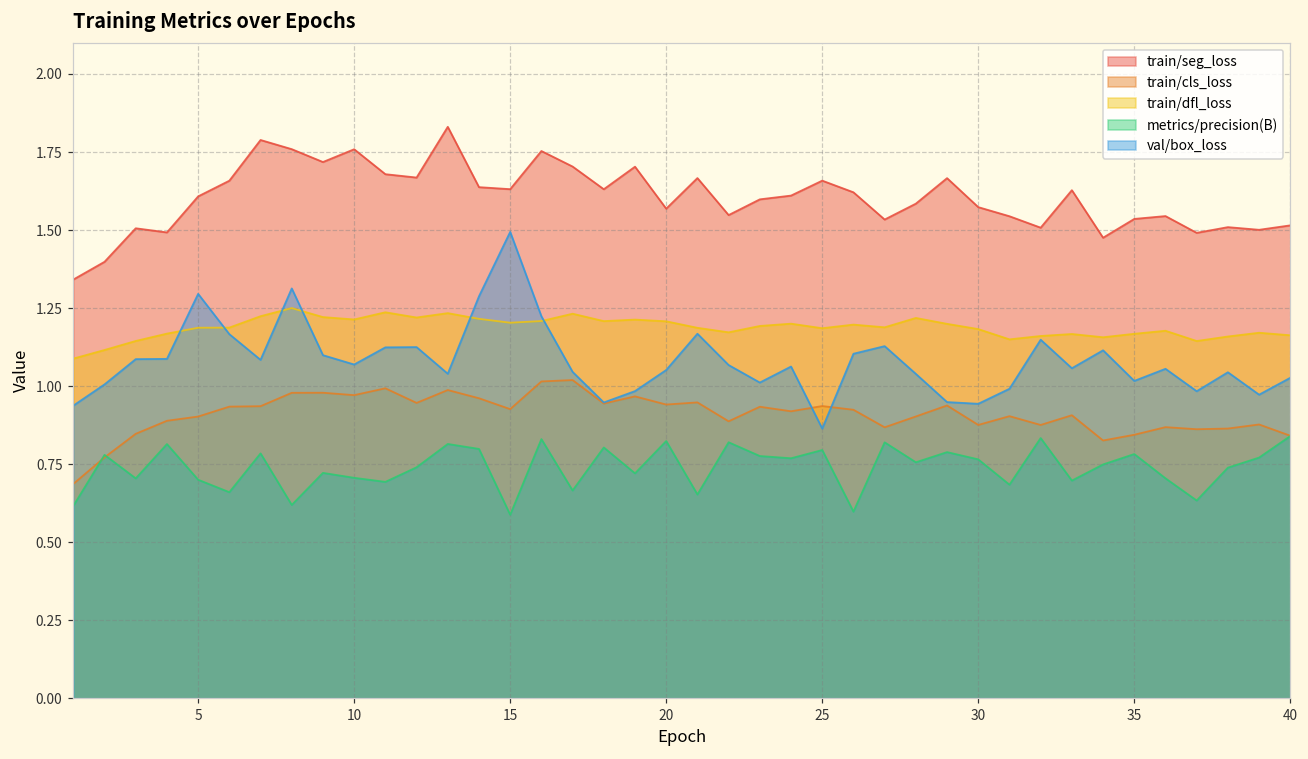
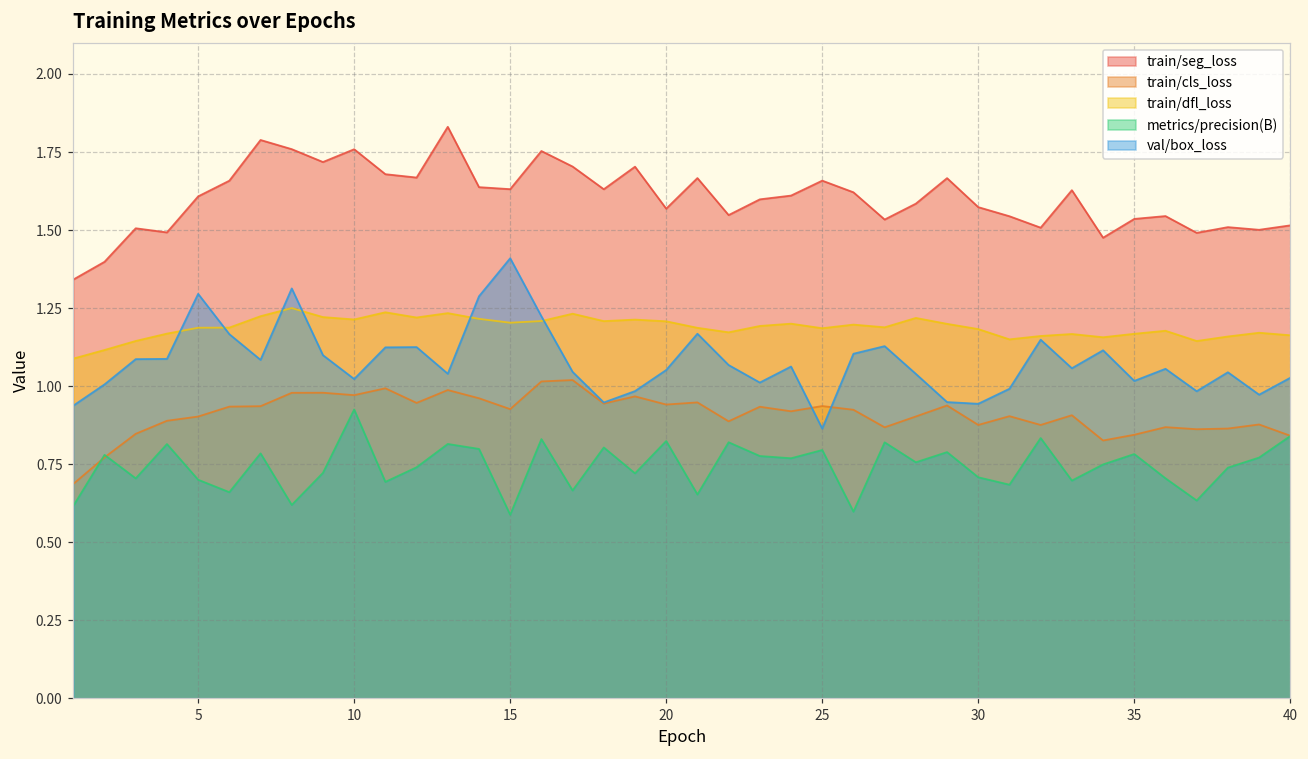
metrics/precision(B), 10: 0.71 -> 0.92
val/box_loss, 10: 1.07 -> 1.02
val/box_loss, 15: 1.49 -> 1.41
metrics/precision(B), 30: 0.77 -> 0.71
